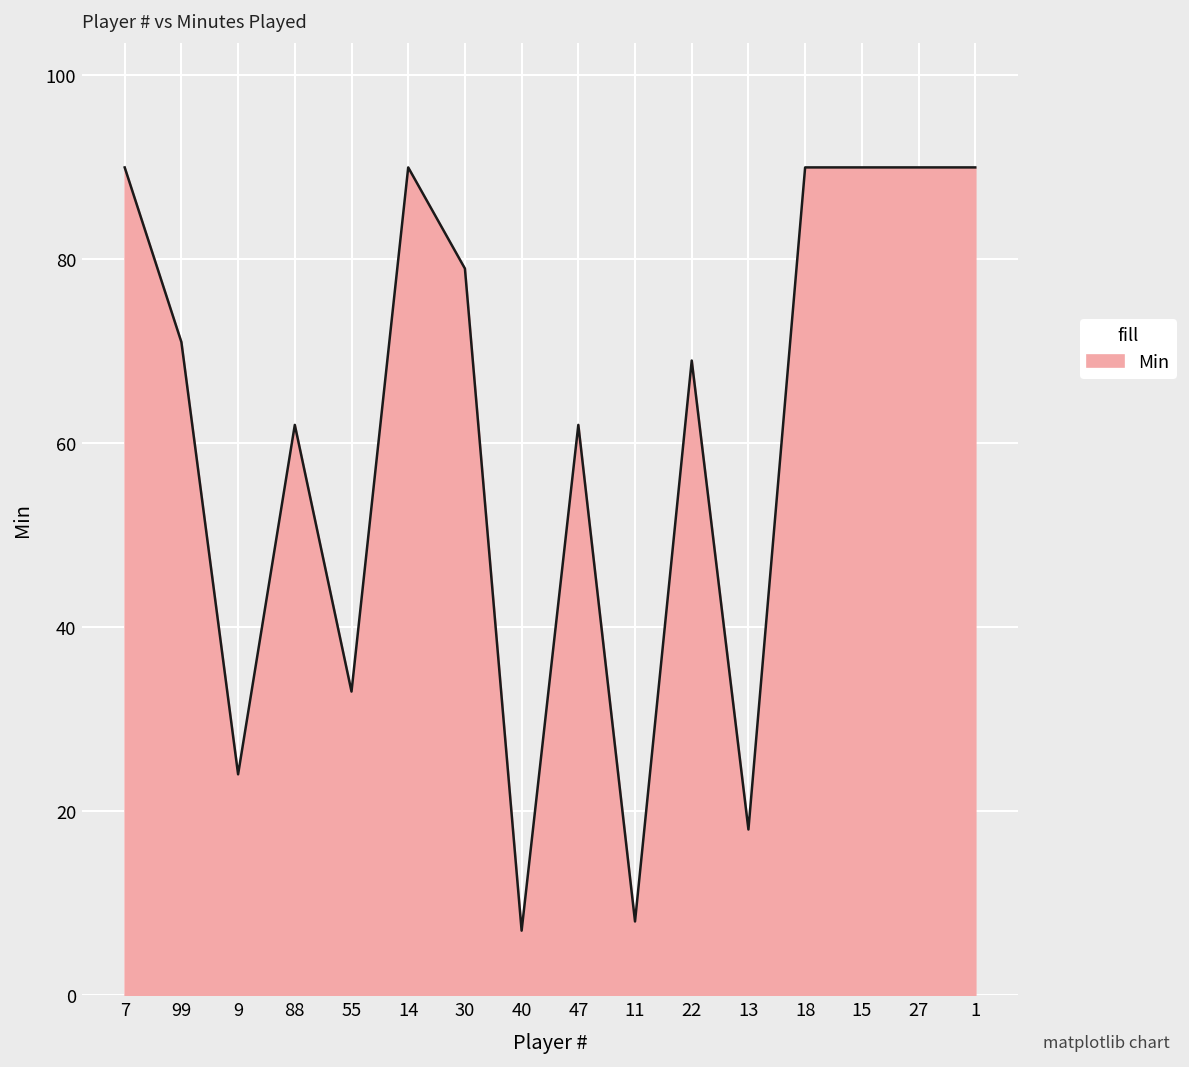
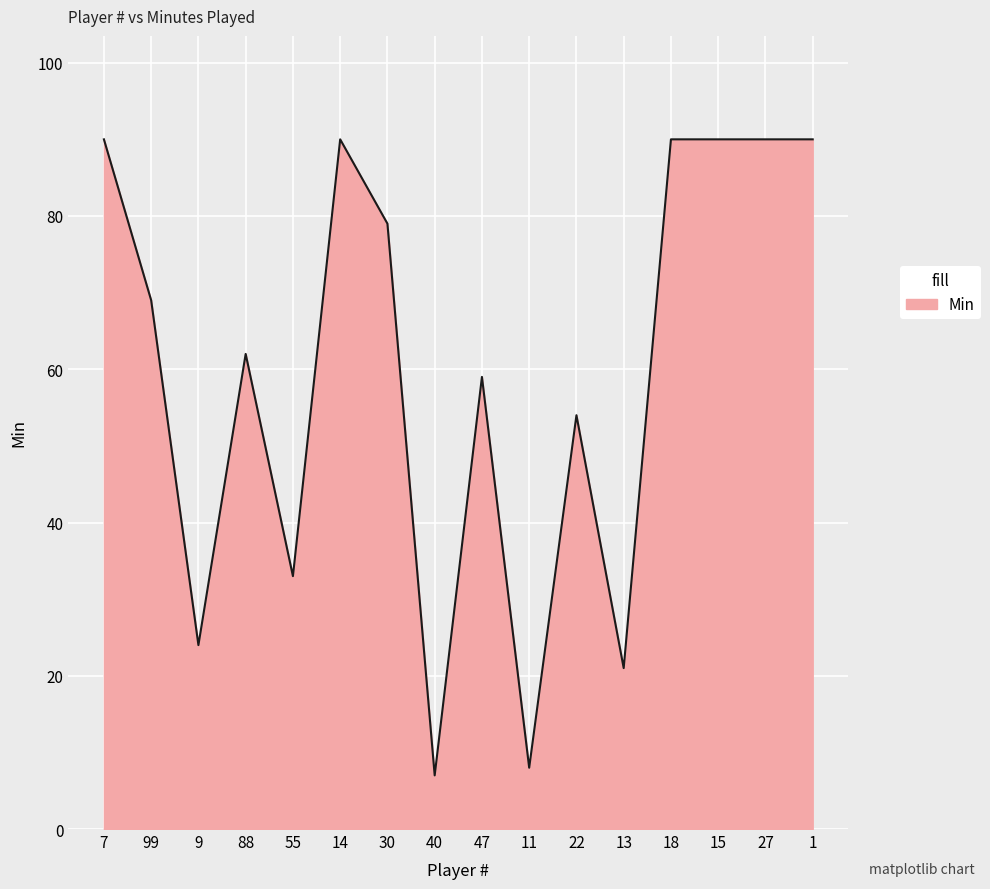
99: 71 -> 69
47: 62 -> 59
22: 69 -> 54
13: 18 -> 21
